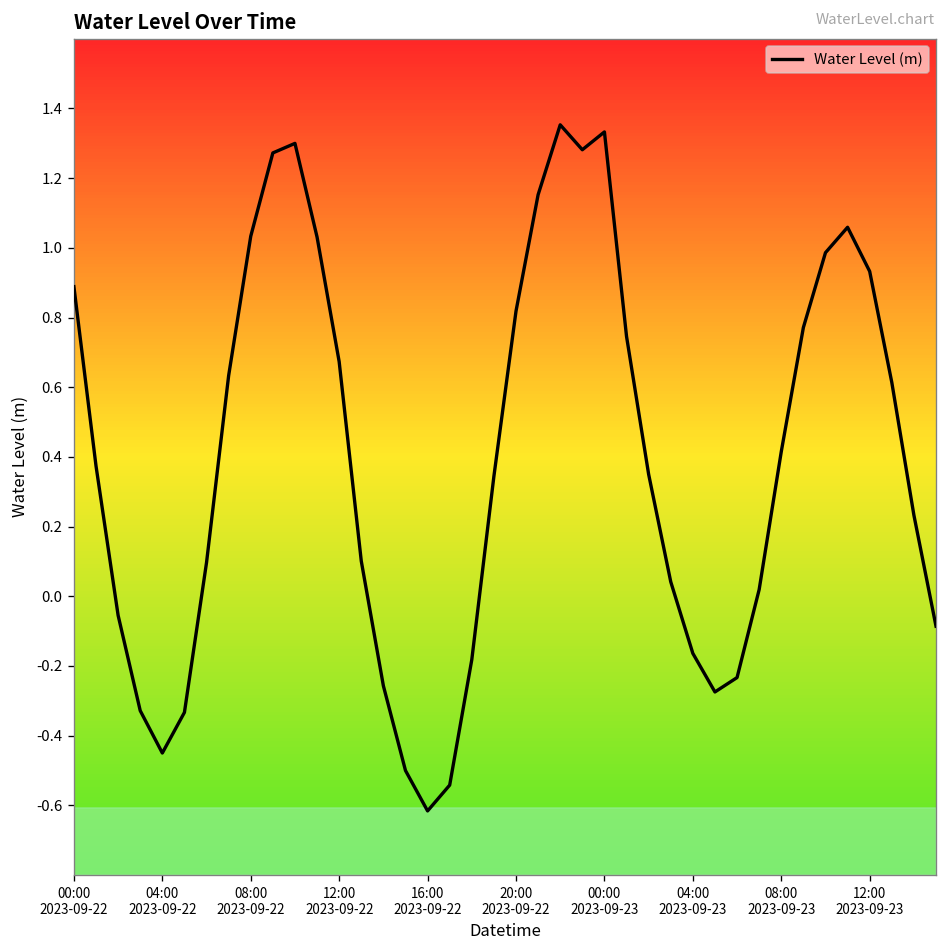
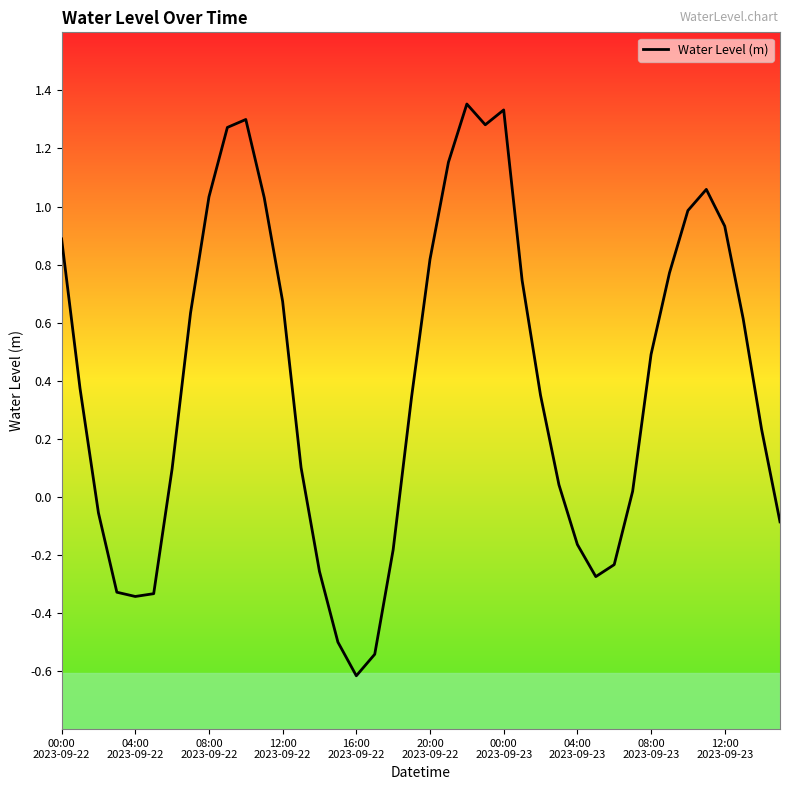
04:00 2023-09-22: -0.45 -> -0.34
08:00 2023-09-23: 0.41 -> 0.49
